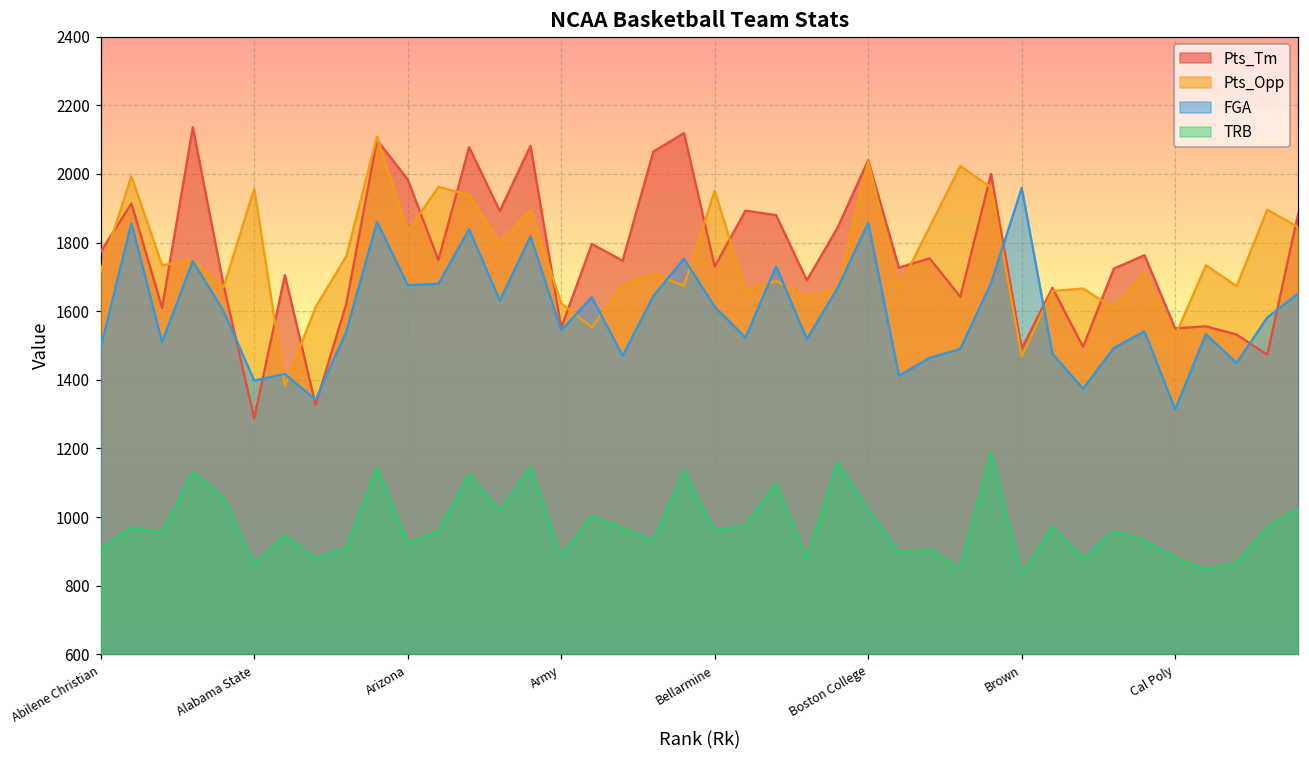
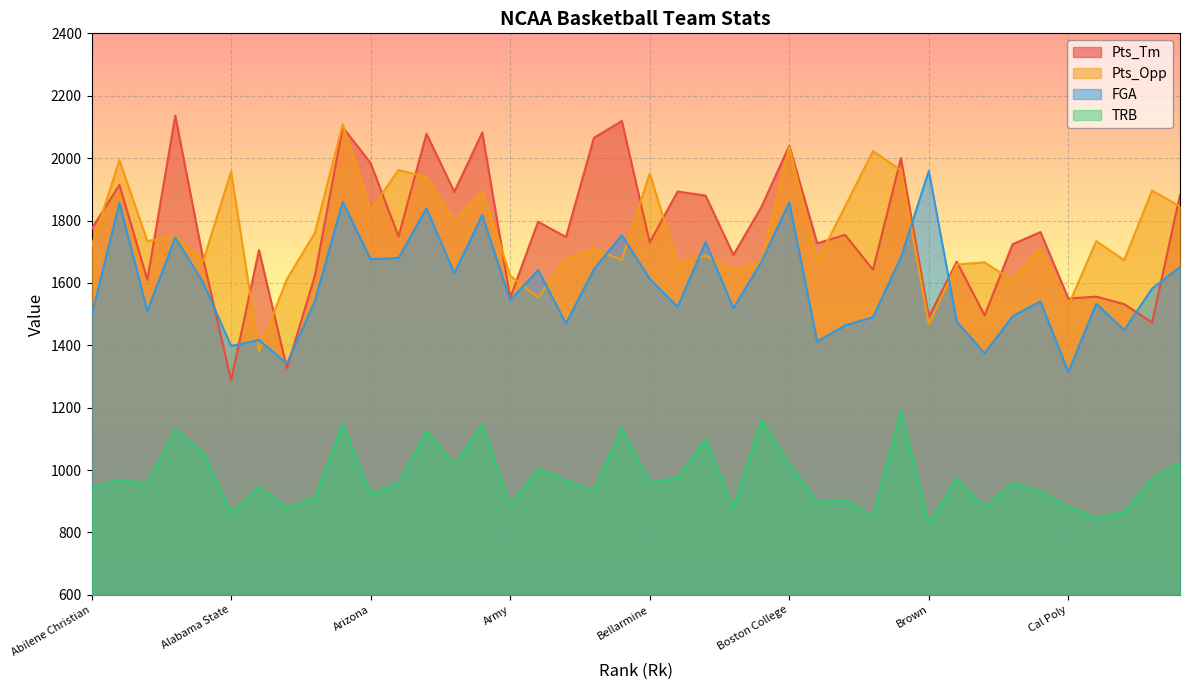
TRB, Abilene Christian: 910 -> 940
